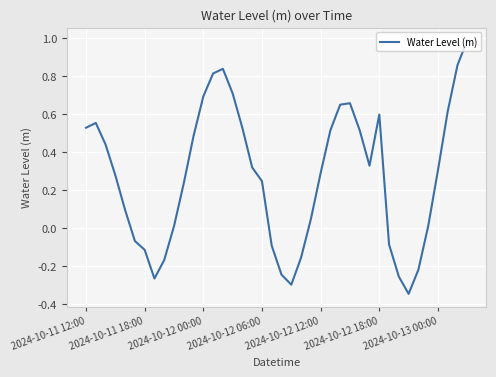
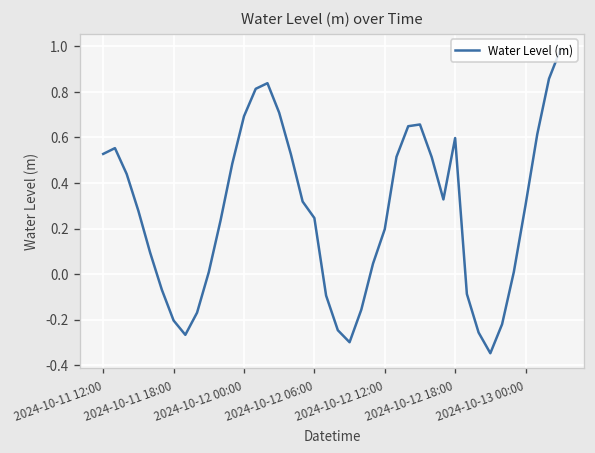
2024-10-11 18:00: -0.12 -> -0.20
2024-10-12 12:00: 0.29 -> 0.20
